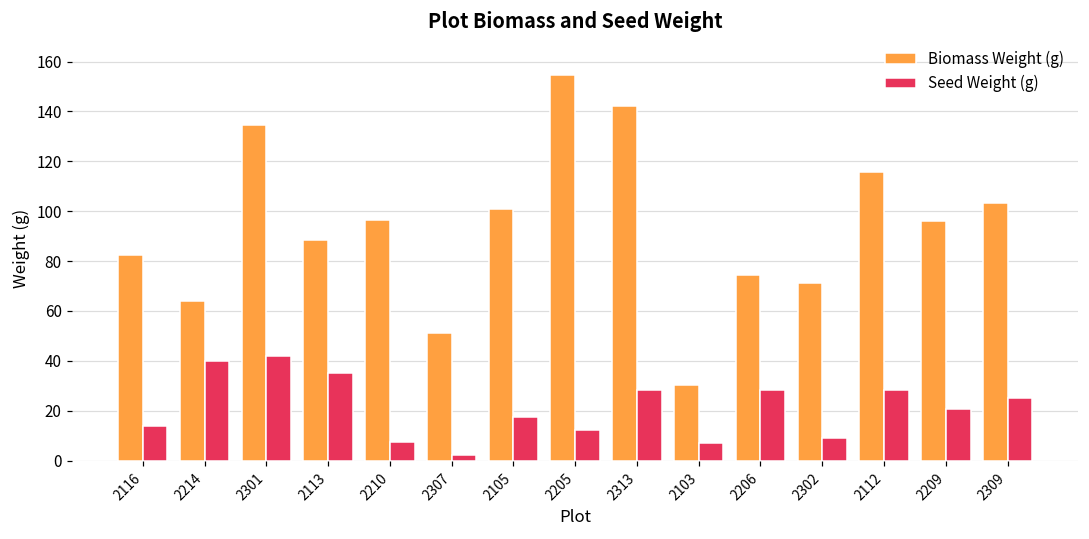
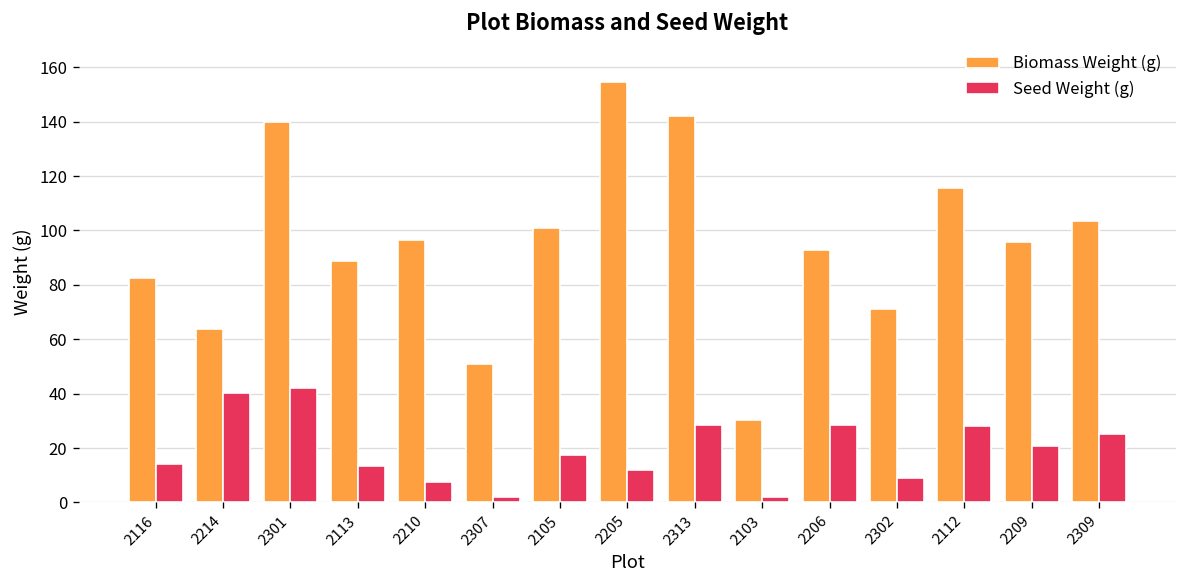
Biomass Weight (g), 2301: 135 -> 140
Seed Weight (g), 2113: 35 -> 14
Seed Weight (g), 2103: 7 -> 2
Biomass Weight (g), 2206: 74 -> 93
